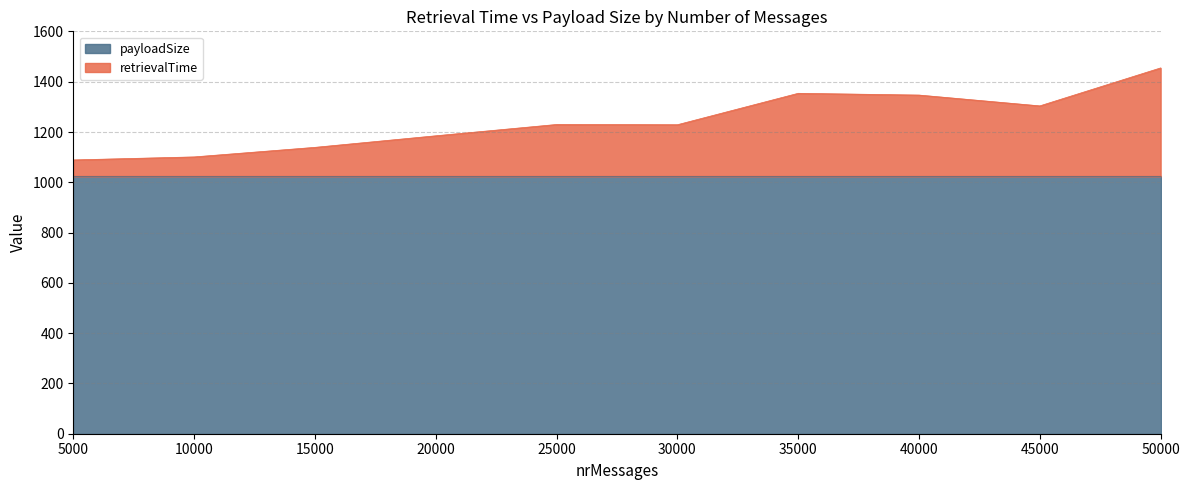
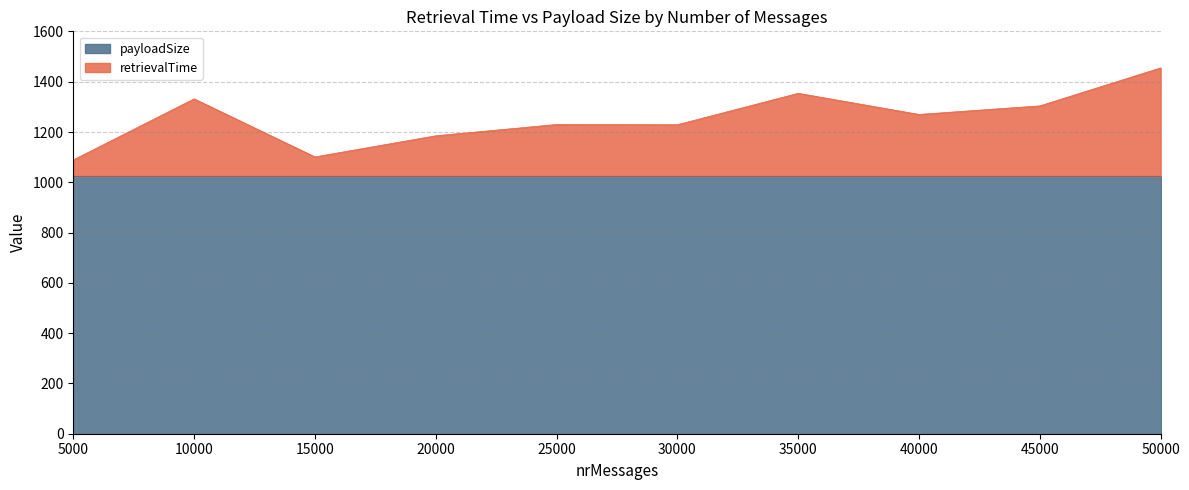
retrievalTime, 10000: 1100 -> 1330
retrievalTime, 15000: 1140 -> 1100
retrievalTime, 40000: 1350 -> 1270
